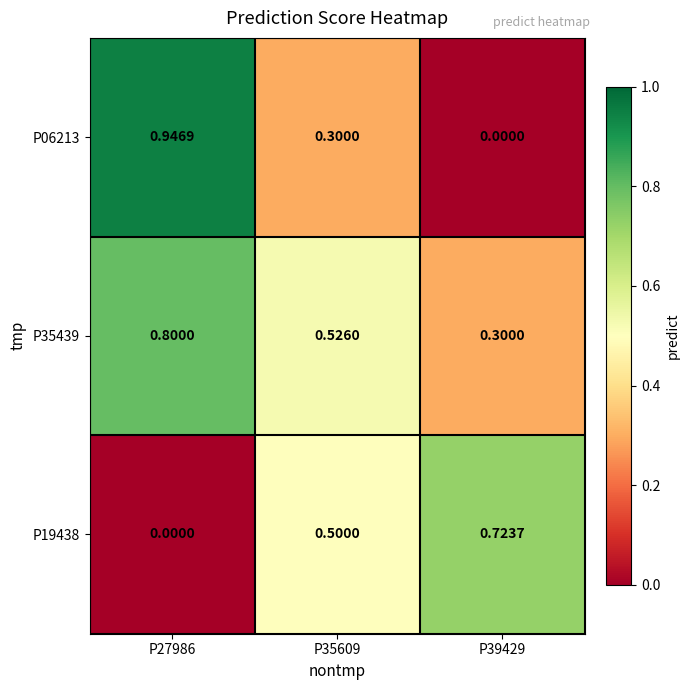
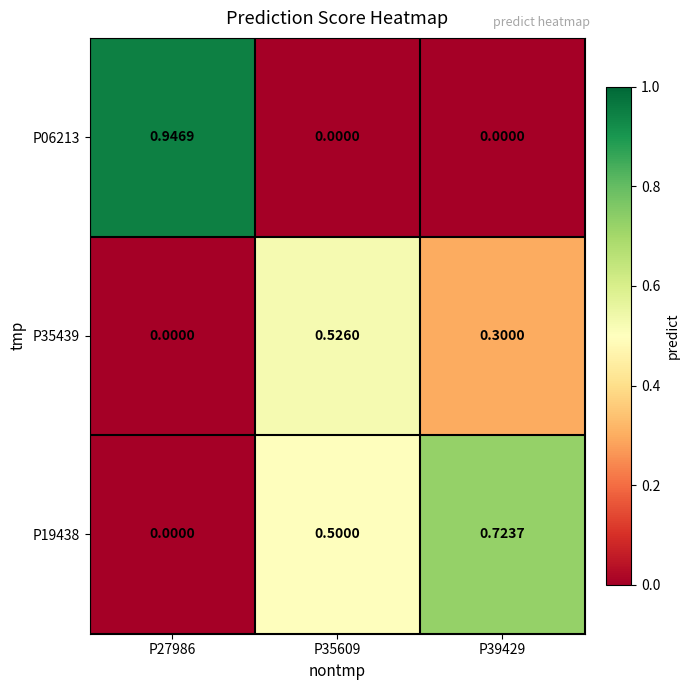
P06213, P35609: 0.3000 -> 0.0000
P35439, P27986: 0.8000 -> 0.0000
